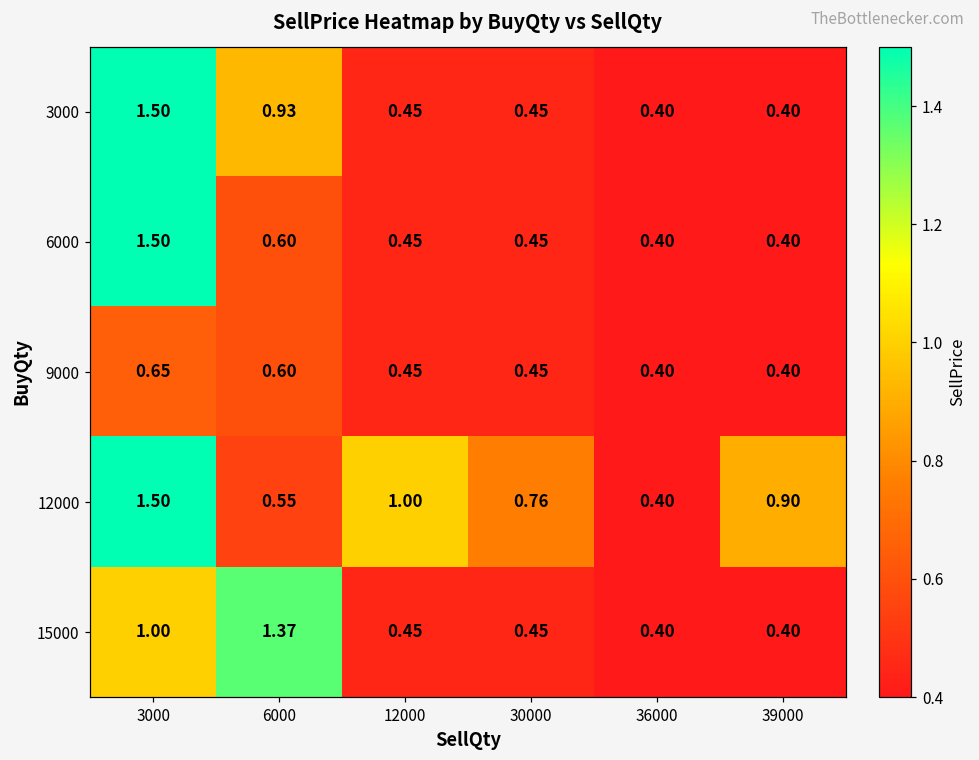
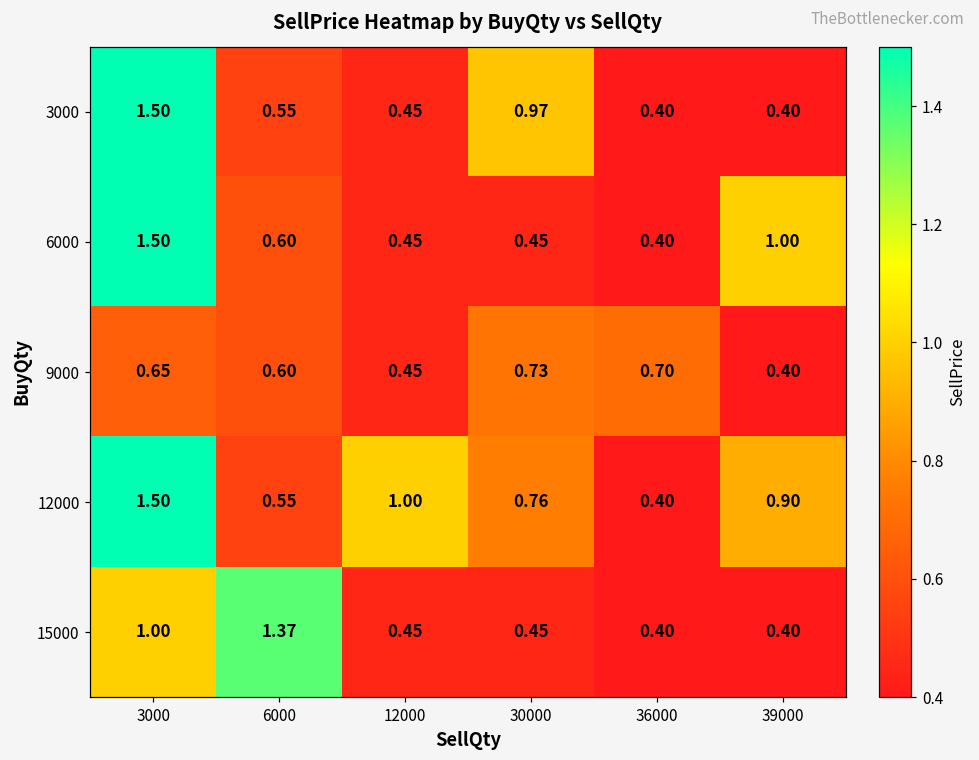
3000, 6000: 0.93 -> 0.55
3000, 30000: 0.45 -> 0.97
6000, 39000: 0.40 -> 1.00
9000, 30000: 0.45 -> 0.73
9000, 36000: 0.40 -> 0.70
